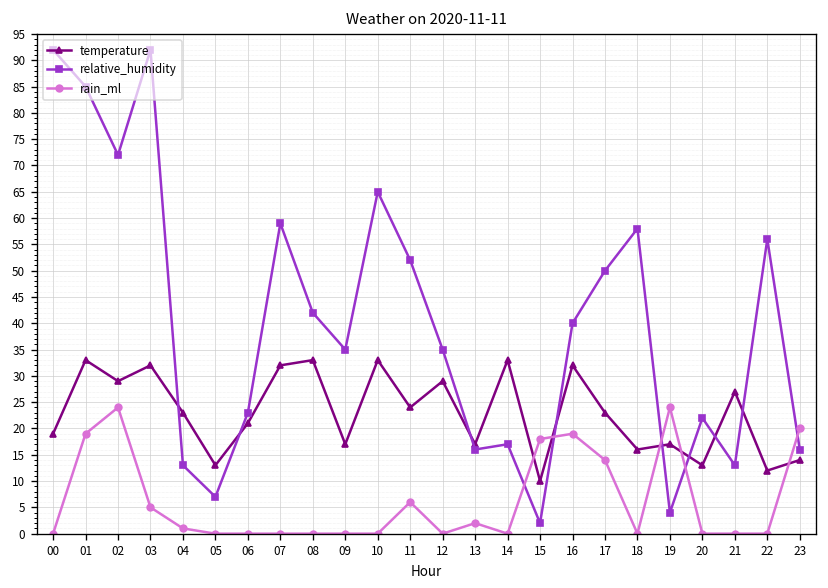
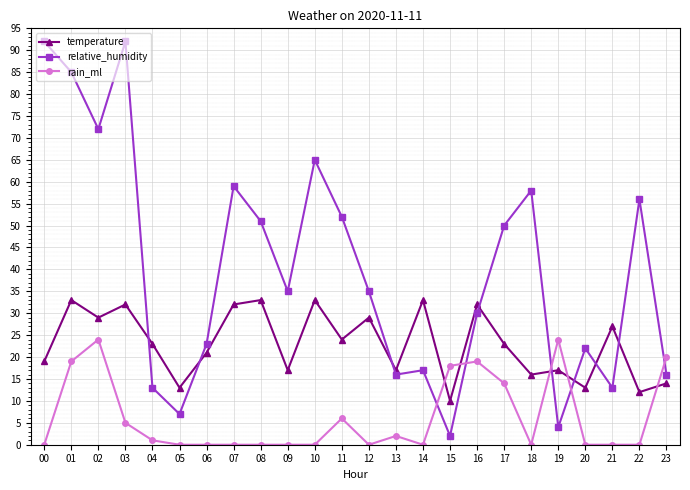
relative_humidity, 08: 42 -> 51
relative_humidity, 16: 40 -> 30
